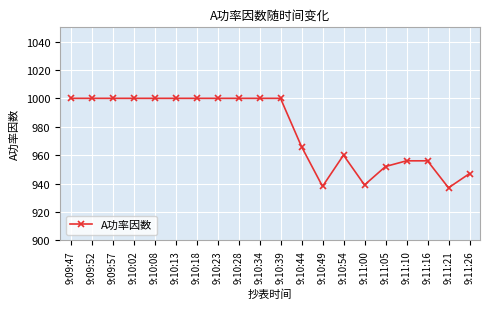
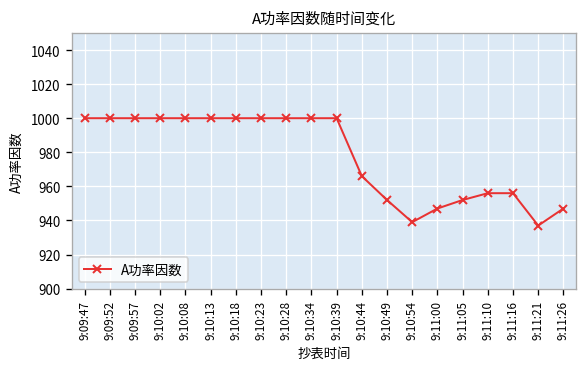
9:10:49: 938 -> 952
9:10:54: 960 -> 939
9:11:00: 939 -> 947
